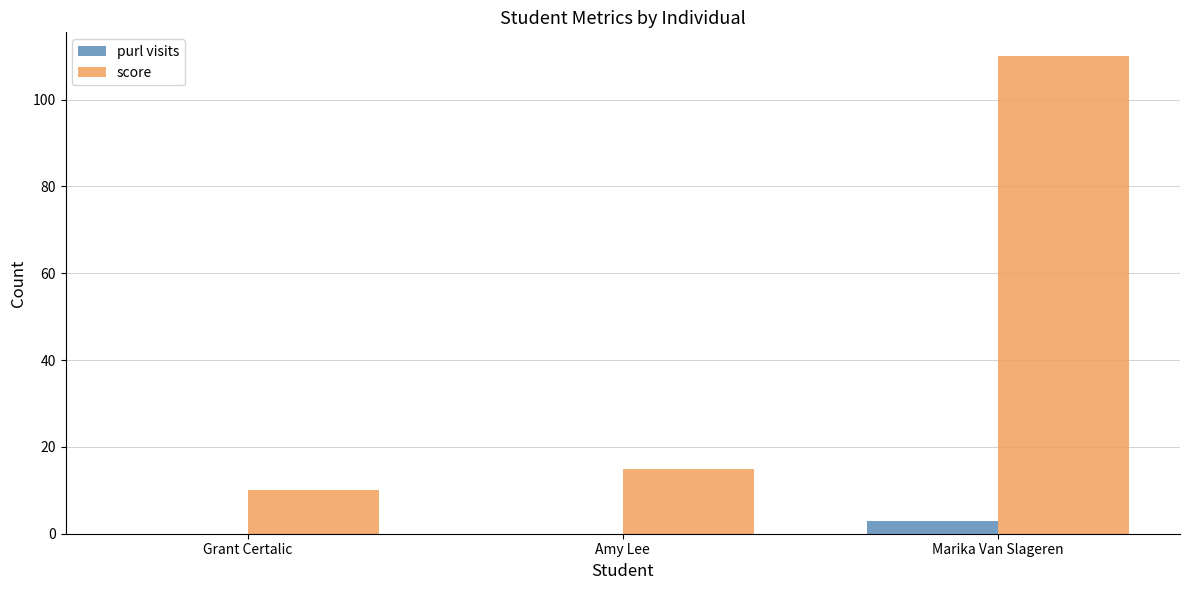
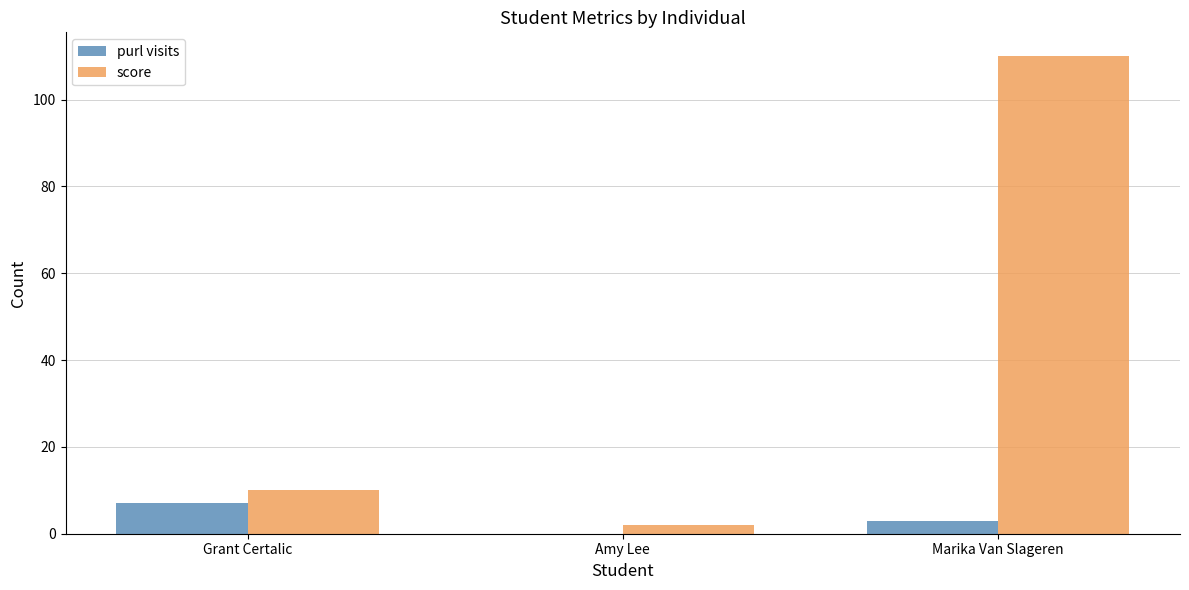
purl visits, Grant Certalic: 0 -> 7
score, Amy Lee: 15 -> 2
